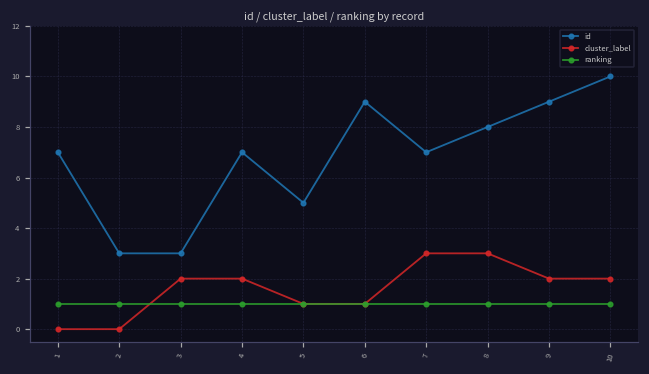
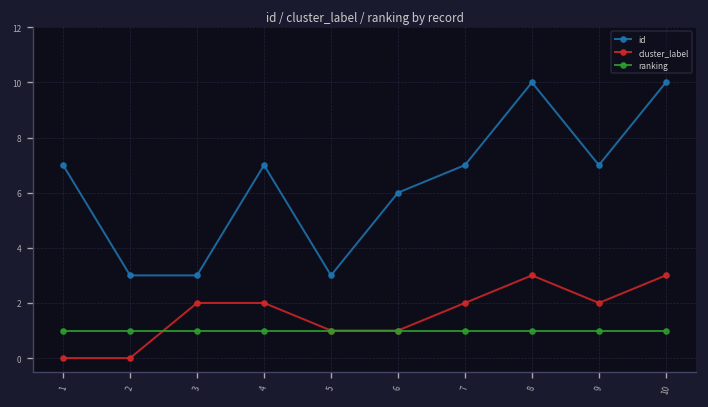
id, 5: 5 -> 3
id, 6: 9 -> 6
cluster_label, 7: 3 -> 2
id, 8: 8 -> 10
id, 9: 9 -> 7
cluster_label, 10: 2 -> 3
